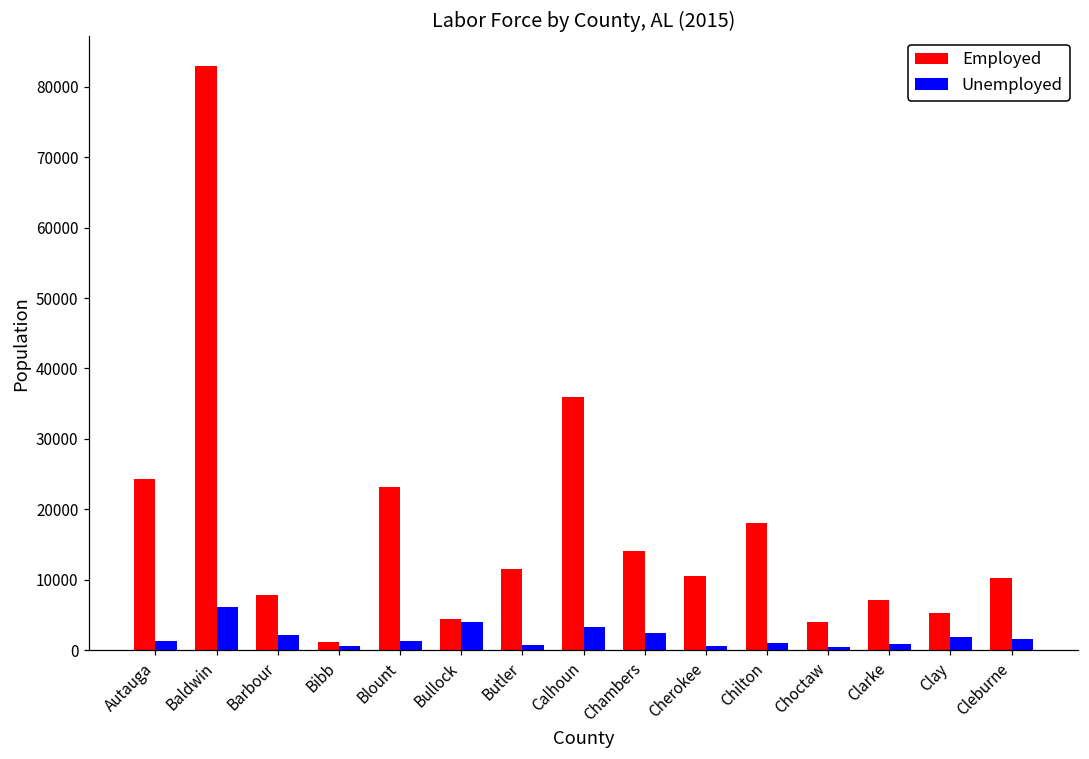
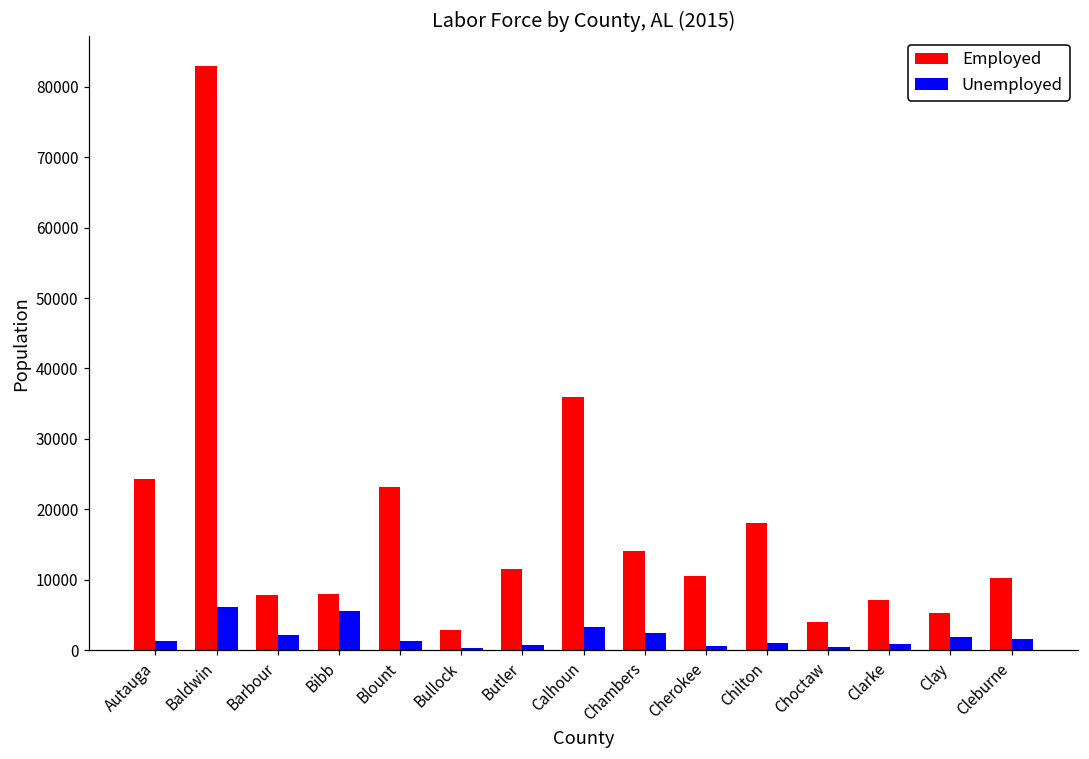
Employed, Bibb: 1000 -> 8000
Unemployed, Bibb: 1000 -> 5000
Employed, Bullock: 4000 -> 3000
Unemployed, Bullock: 4000 -> 0
